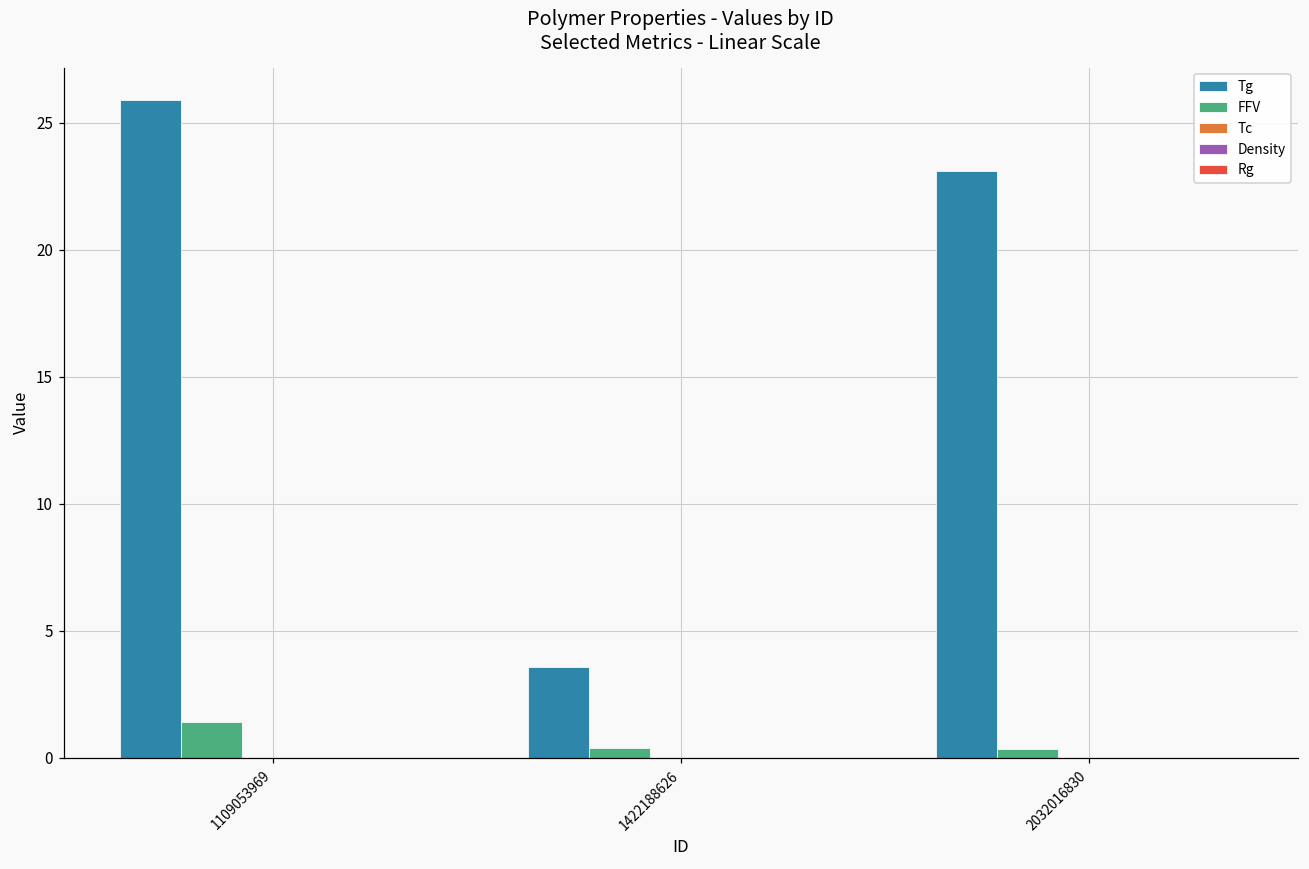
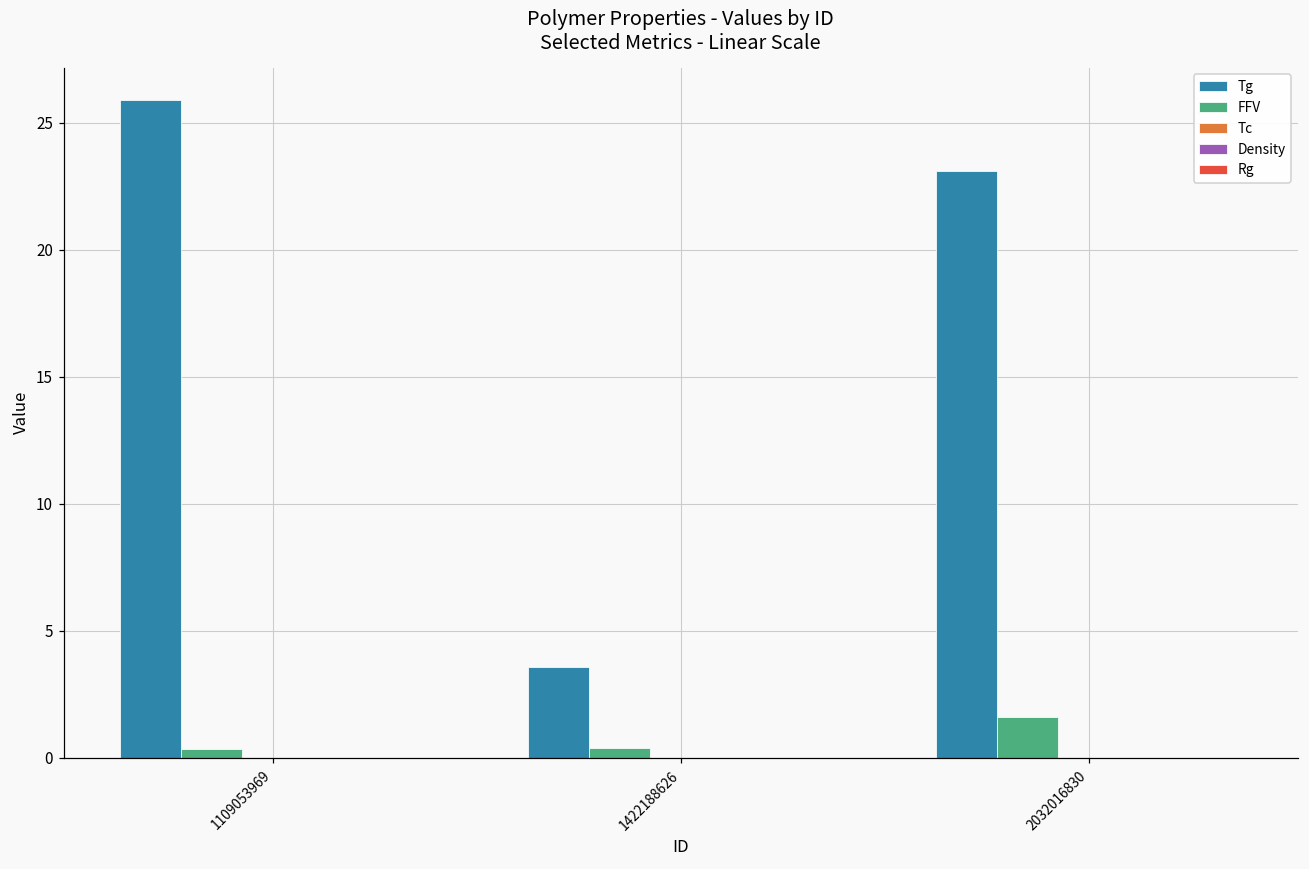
FFV, 1109053969: 1.4 -> 0.3
FFV, 2032016830: 0.4 -> 1.6
